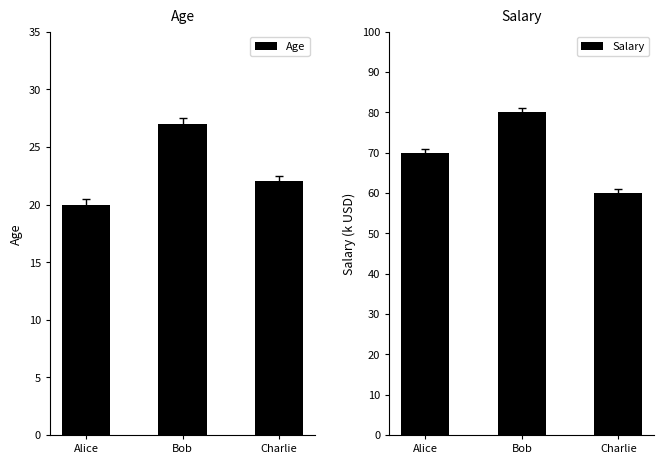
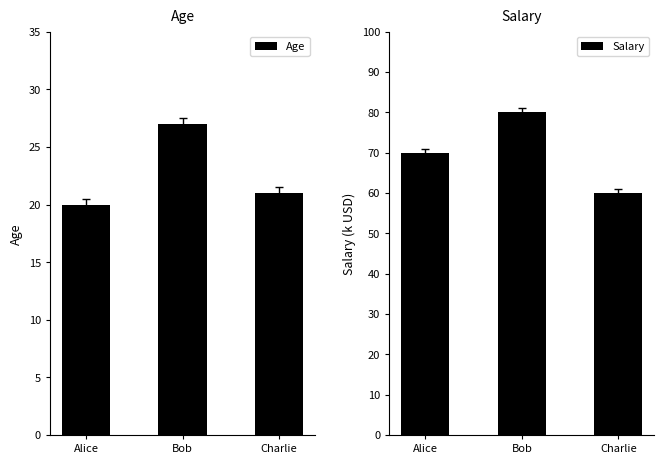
Age, Age, Charlie: 22 -> 21
